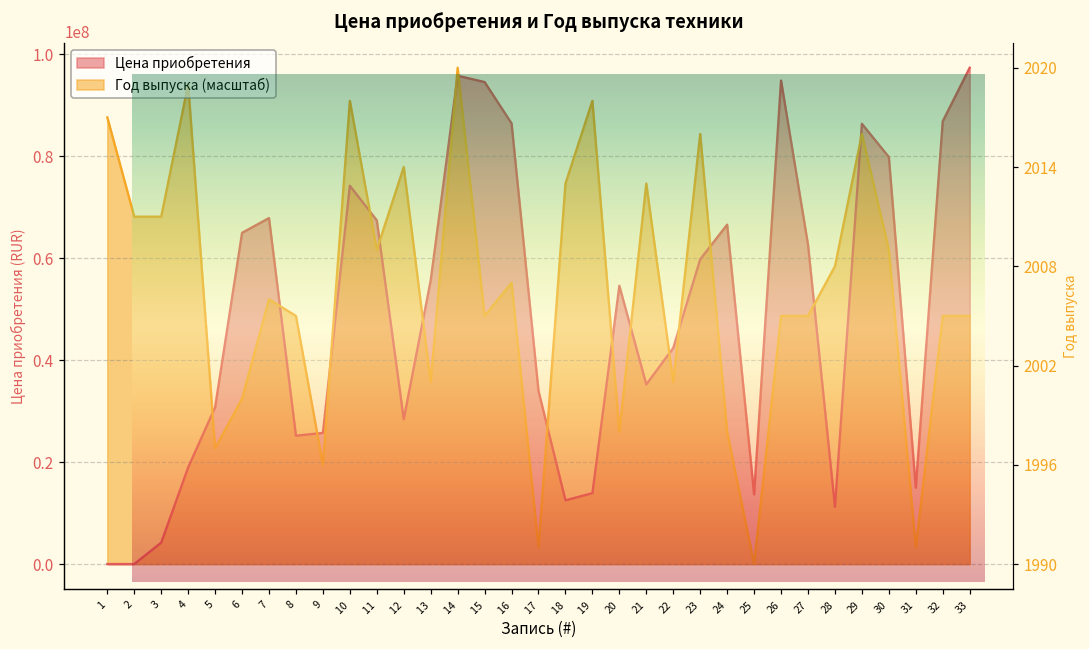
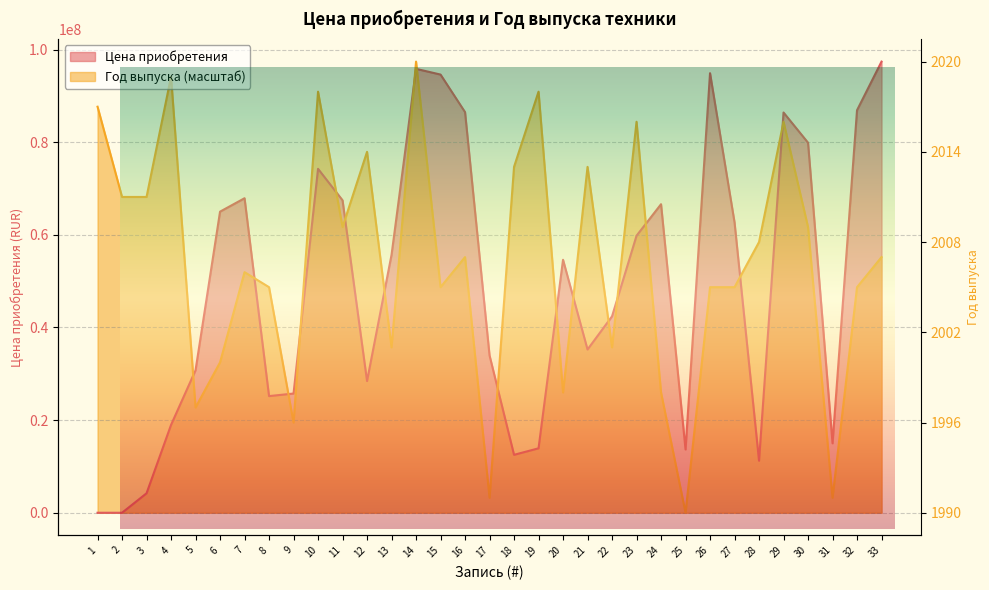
Цена приобретения и Год выпуска техники, Год выпуска (масштаб), 33: 49000000 -> 55000000
